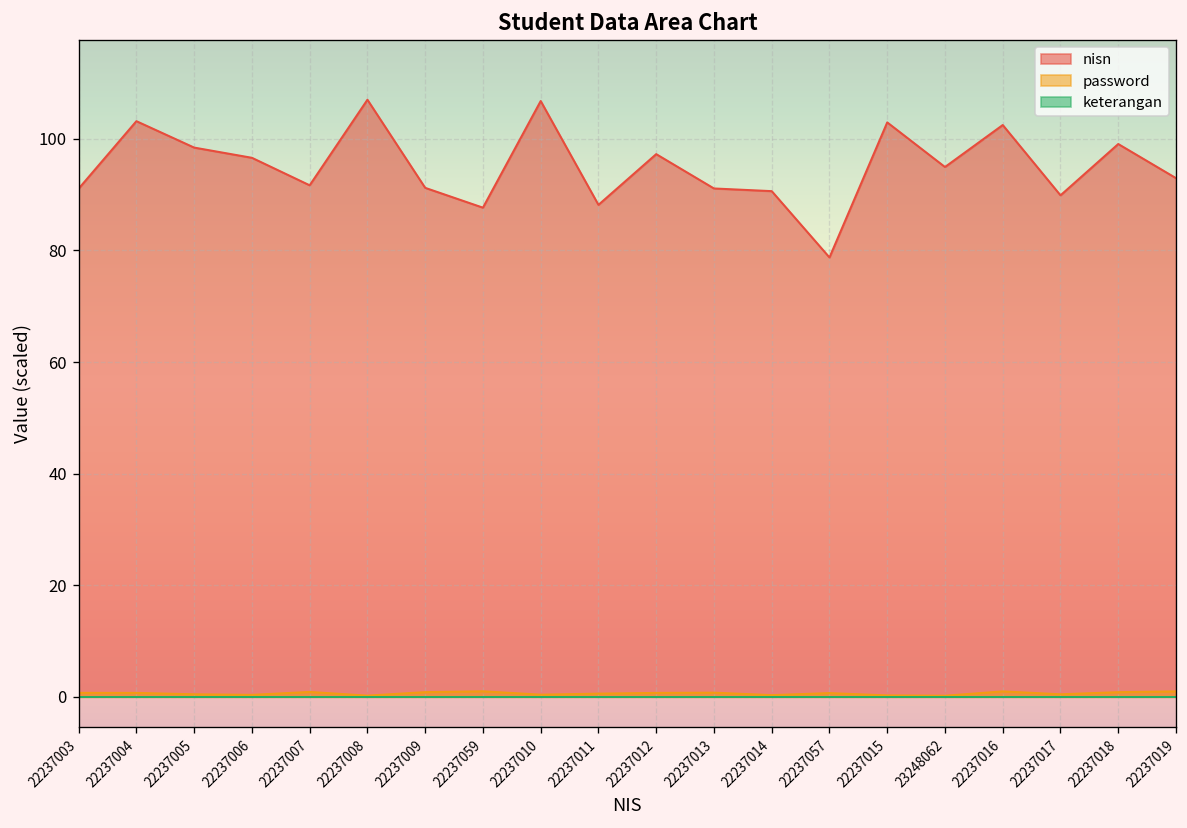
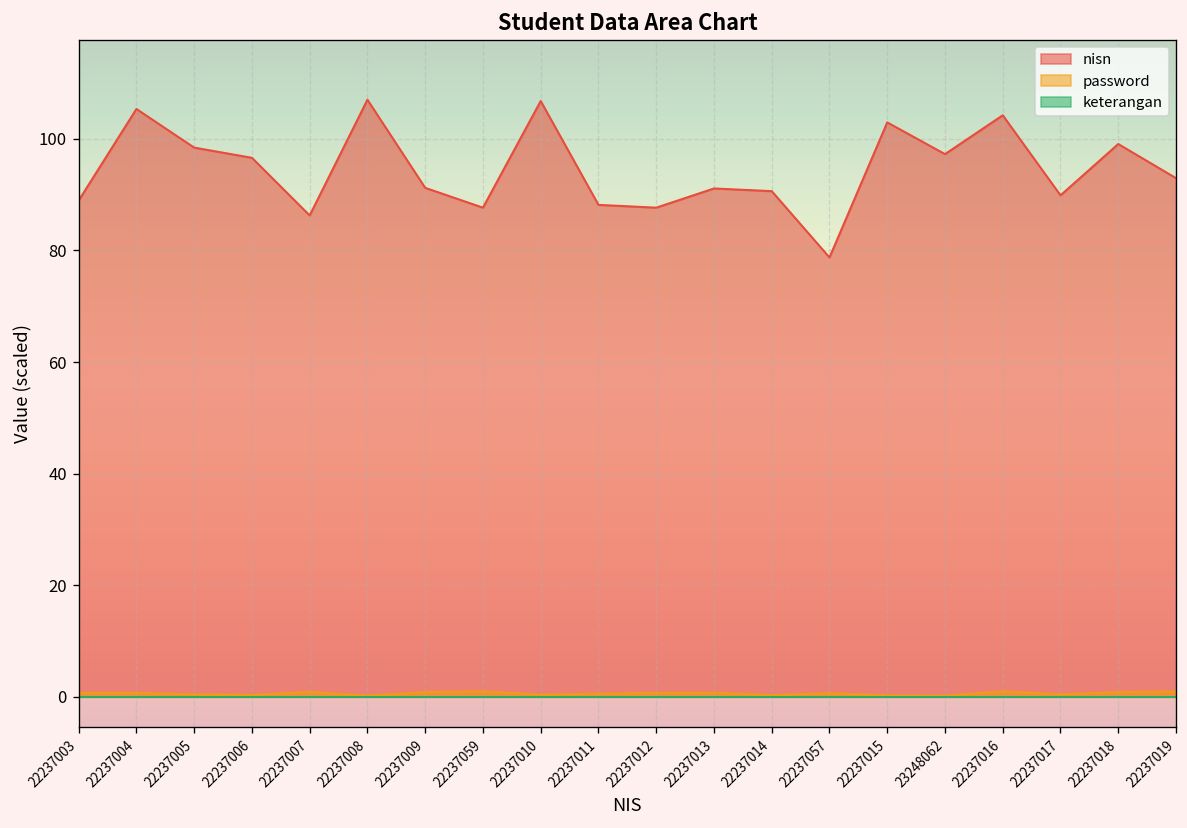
nisn, 22237003: 91 -> 89
nisn, 22237004: 103 -> 105
nisn, 22237007: 92 -> 86
nisn, 22237012: 97 -> 88
nisn, 23248062: 95 -> 97
nisn, 22237016: 102 -> 104
